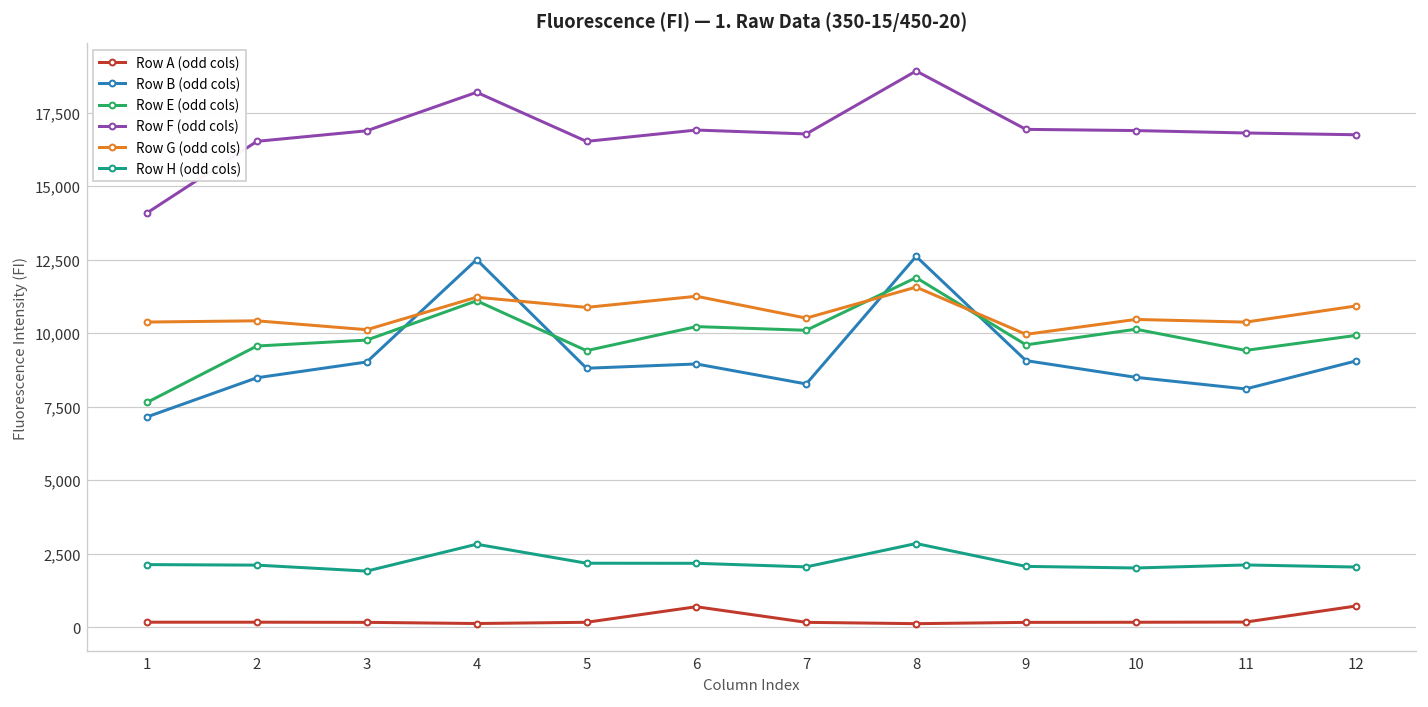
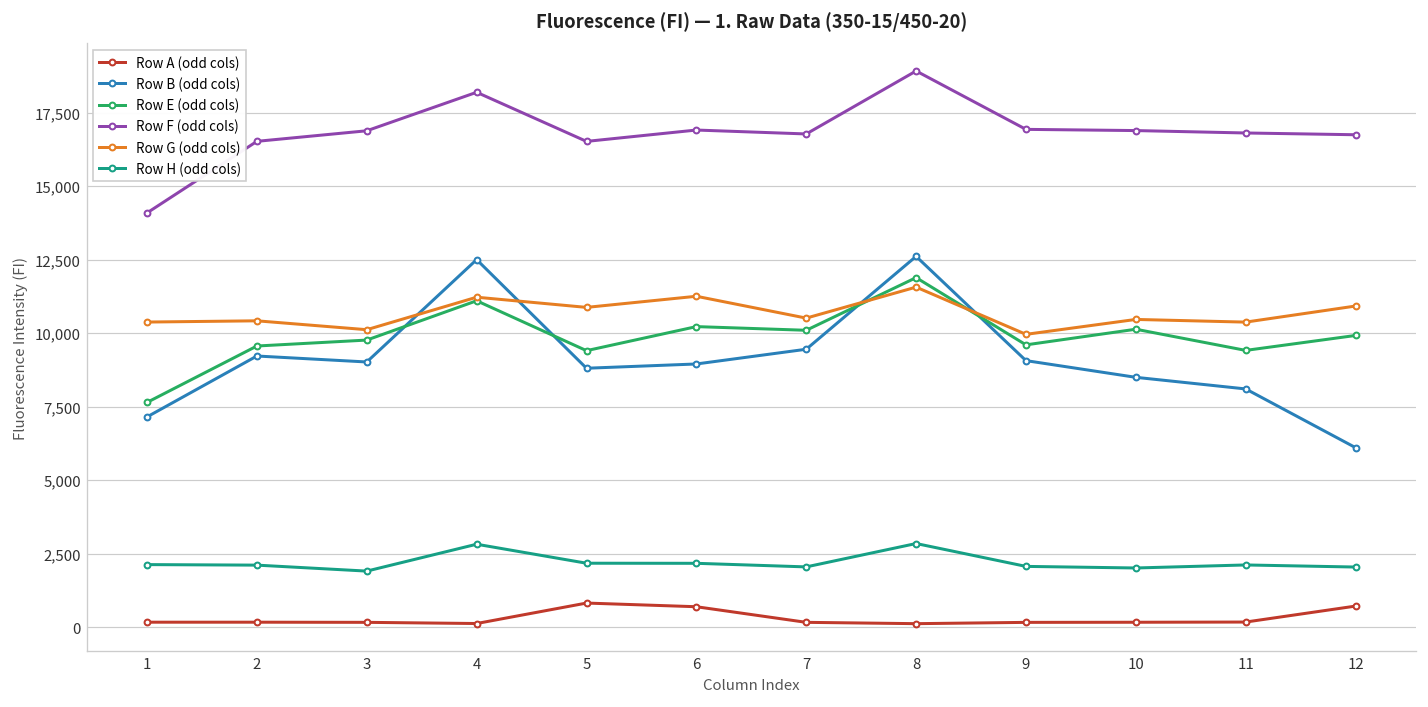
Row B (odd cols), 2: 8,500 -> 9,200
Row A (odd cols), 5: 200 -> 800
Row B (odd cols), 7: 8,300 -> 9,400
Row B (odd cols), 12: 9,000 -> 6,100
